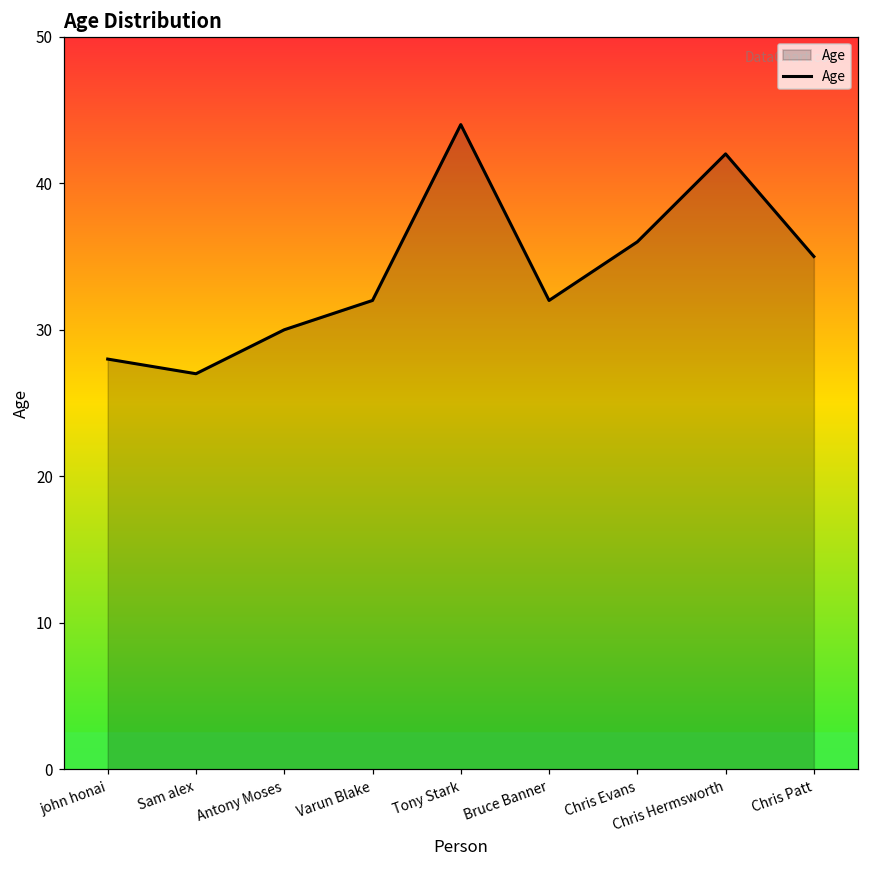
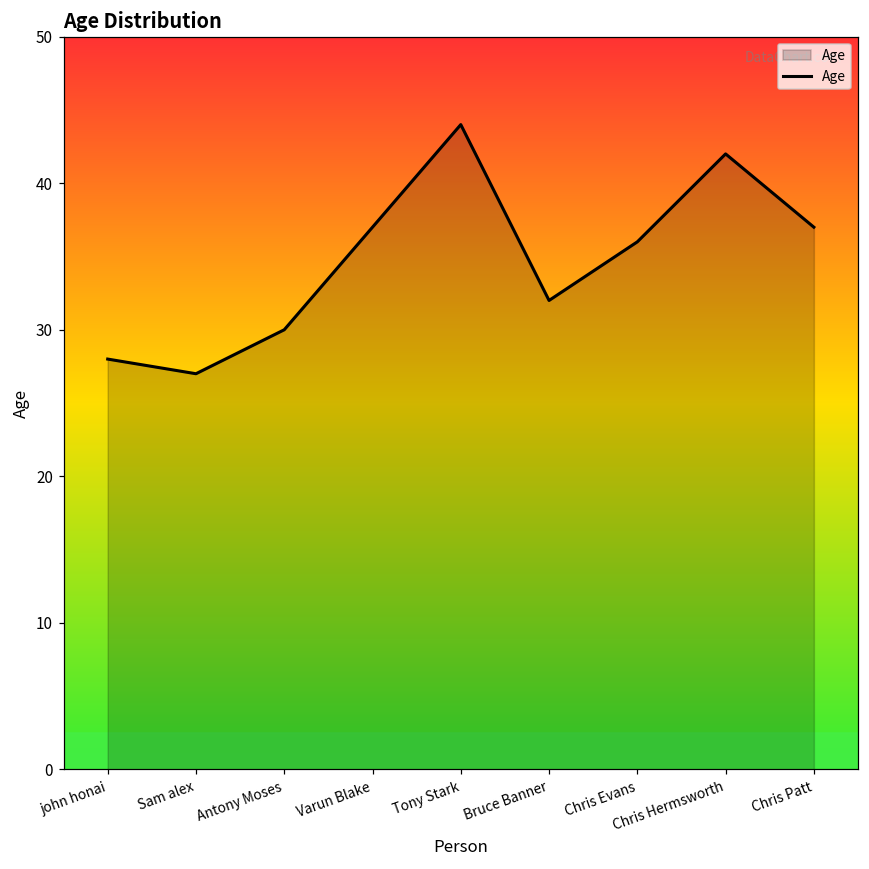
Varun Blake: 32 -> 37
Chris Patt: 35 -> 37
